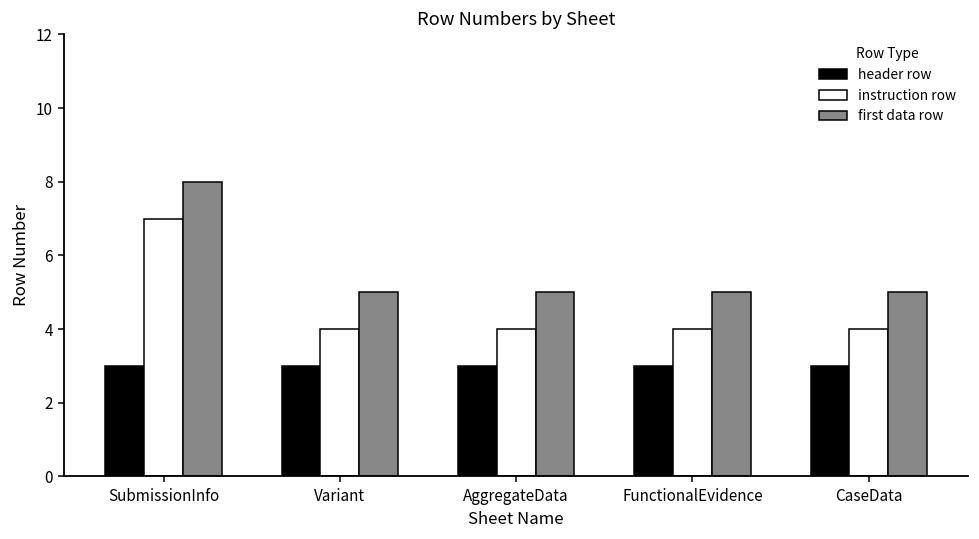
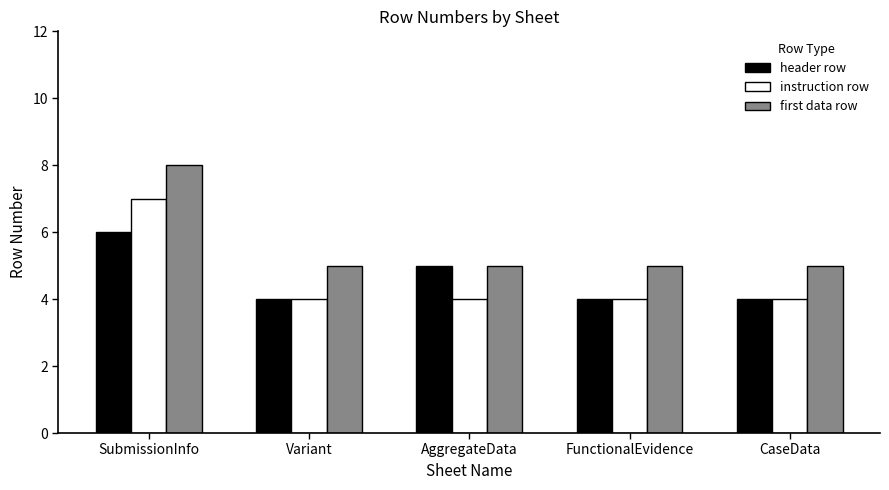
header row, SubmissionInfo: 3 -> 6
header row, Variant: 3 -> 4
header row, AggregateData: 3 -> 5
header row, FunctionalEvidence: 3 -> 4
header row, CaseData: 3 -> 4
